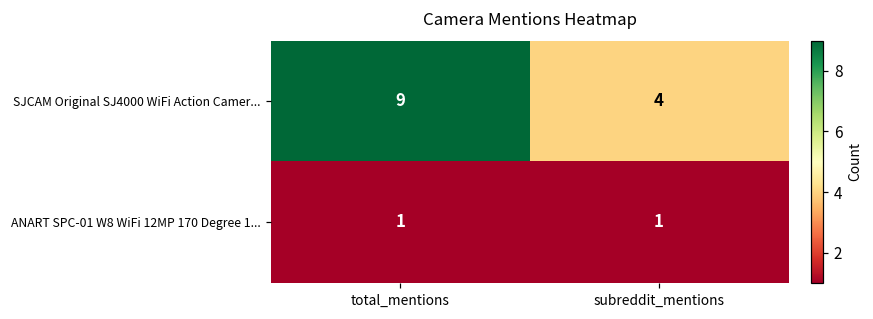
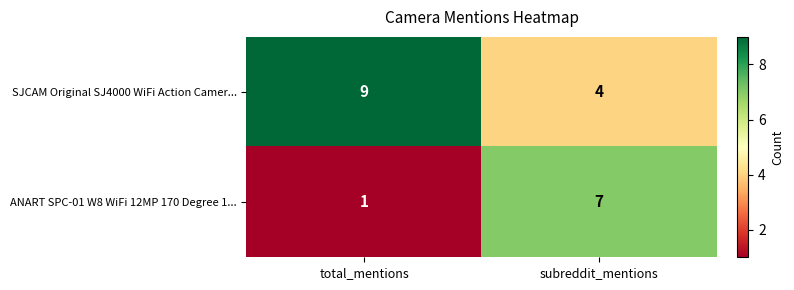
ANART SPC-01 W8 WiFi 12MP 170 Degree 1..., subreddit_mentions: 1 -> 7
